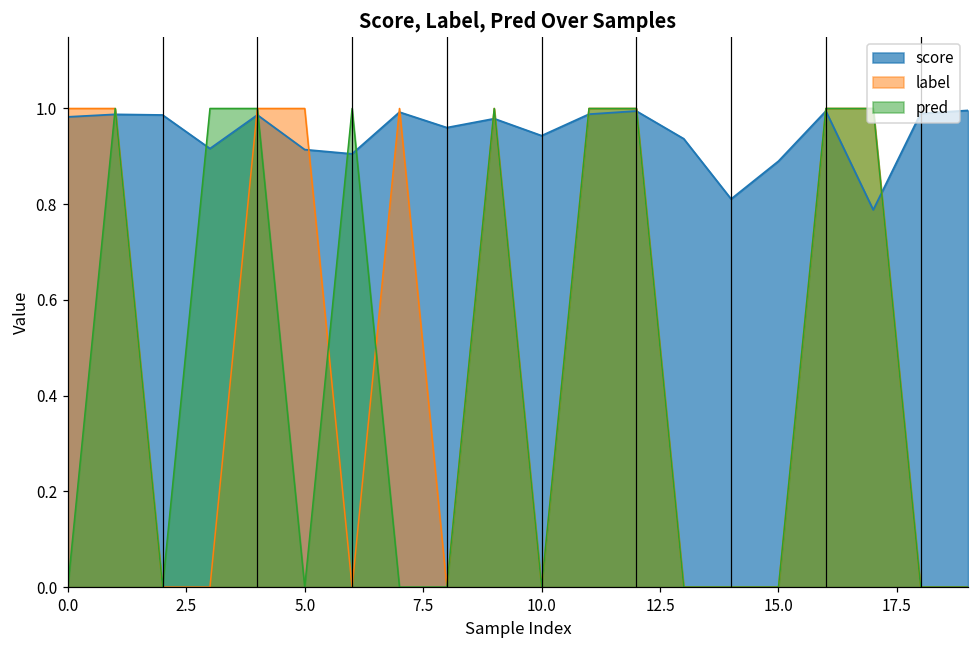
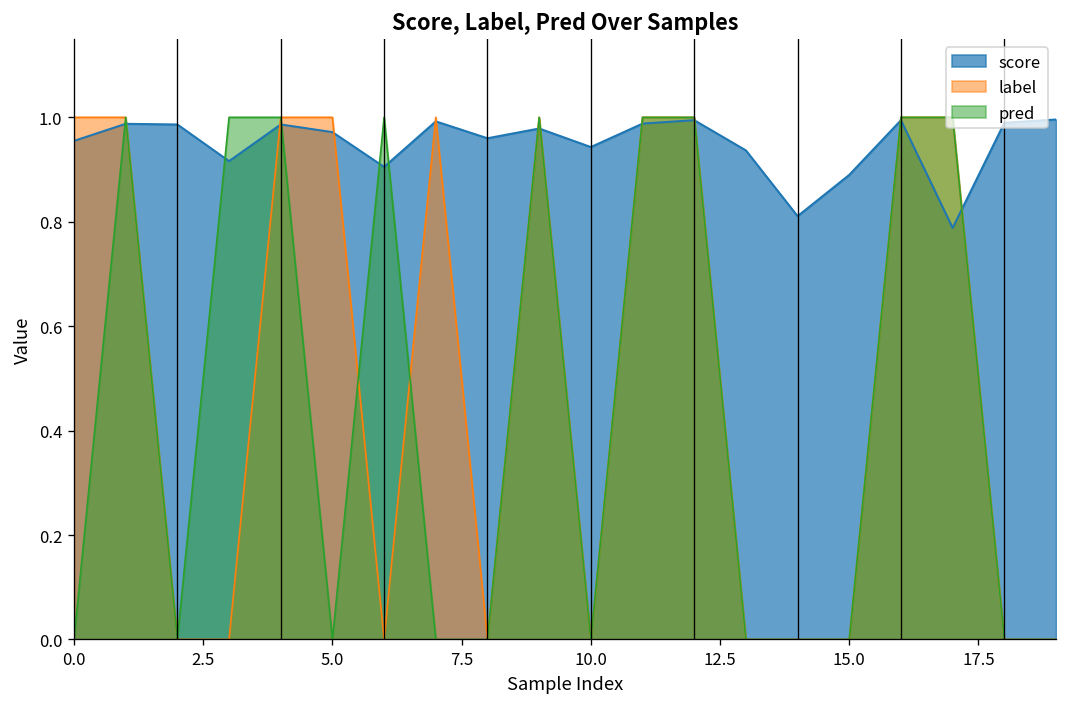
score, 0.0: 0.98 -> 0.95
score, 5.0: 0.91 -> 0.97
